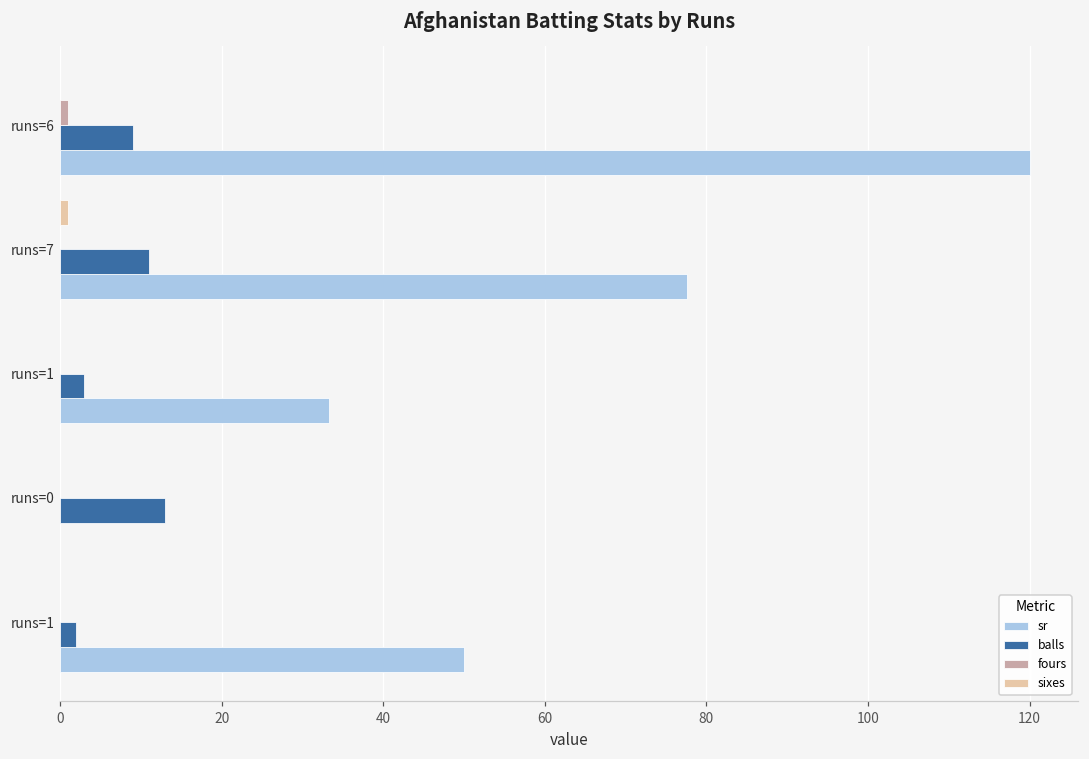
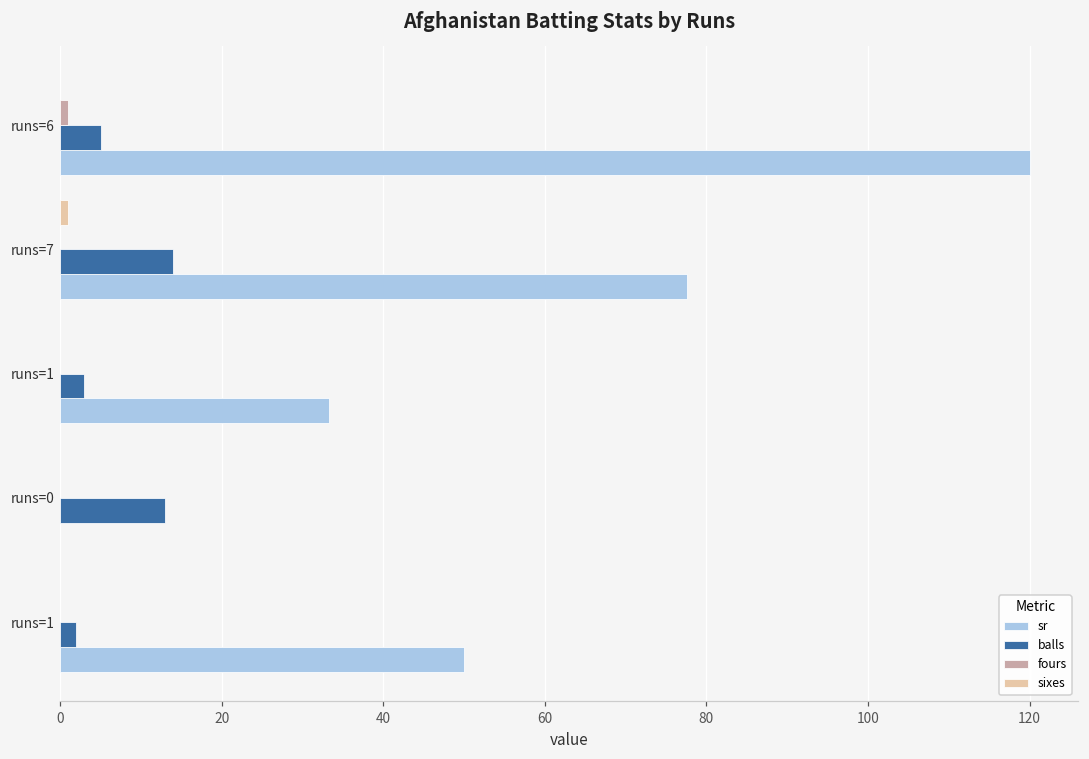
balls, runs=6: 9 -> 5
balls, runs=7: 11 -> 14
